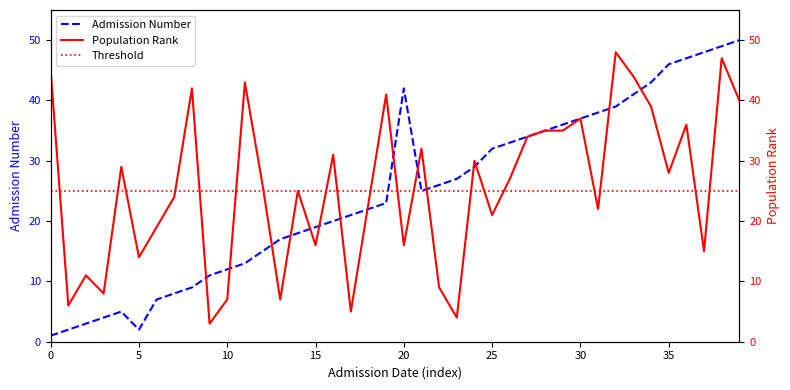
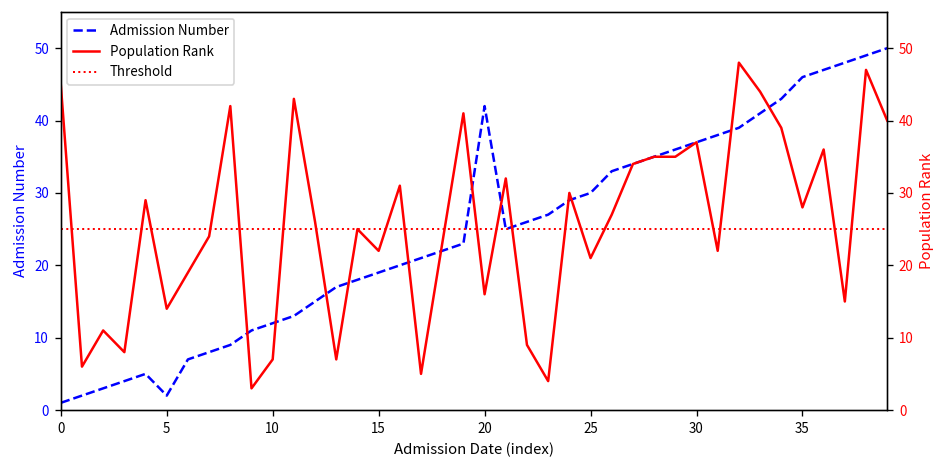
Admission Number, 25: 32 -> 30
Population Rank, 15: 16 -> 22
